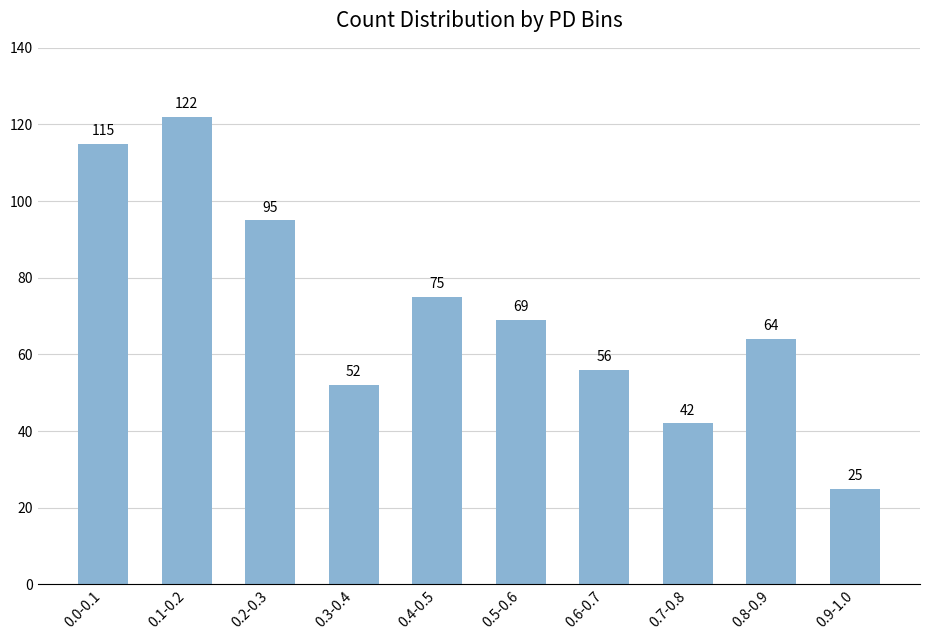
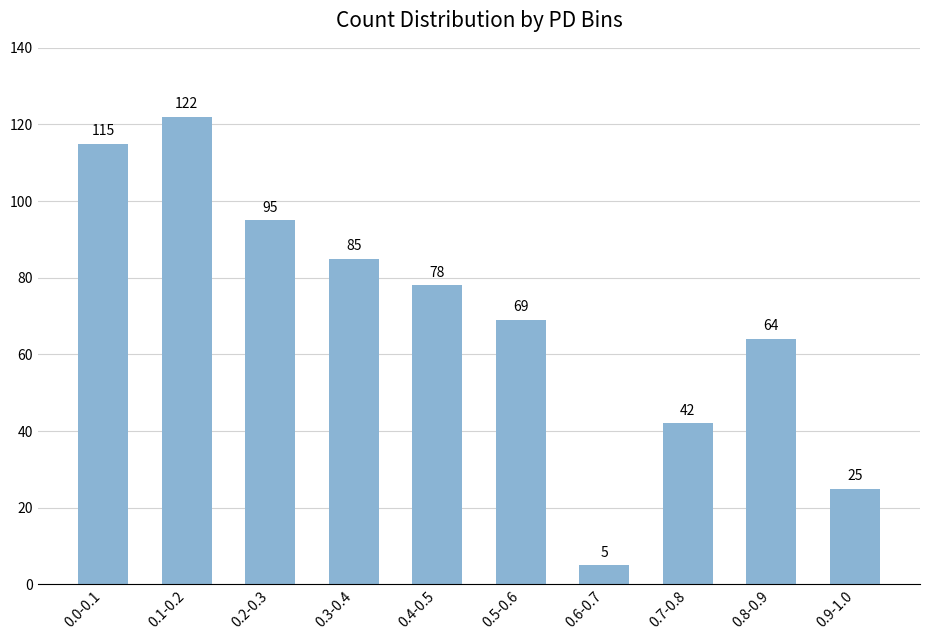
0.3-0.4: 52 -> 85
0.4-0.5: 75 -> 78
0.6-0.7: 56 -> 5
